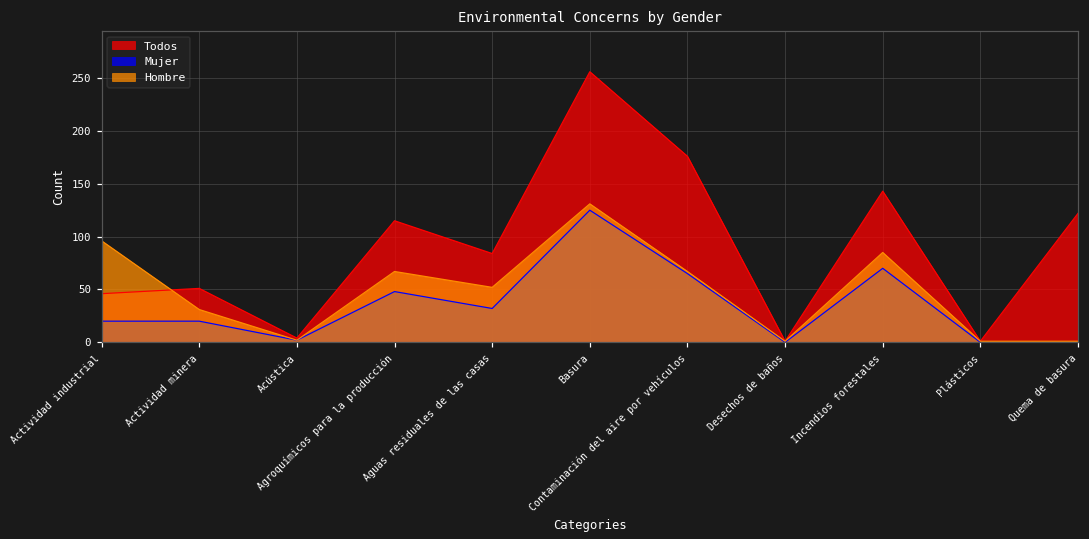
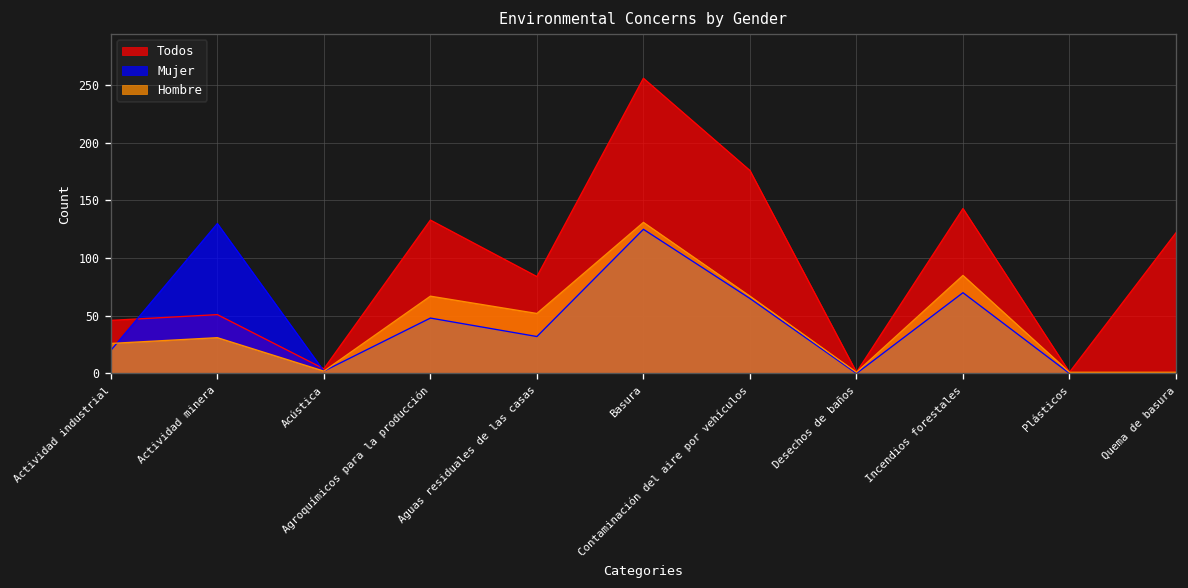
Hombre, Actividad industrial: 100 -> 30
Mujer, Actividad minera: 20 -> 130
Todos, Agroquímicos para la producción: 120 -> 130
